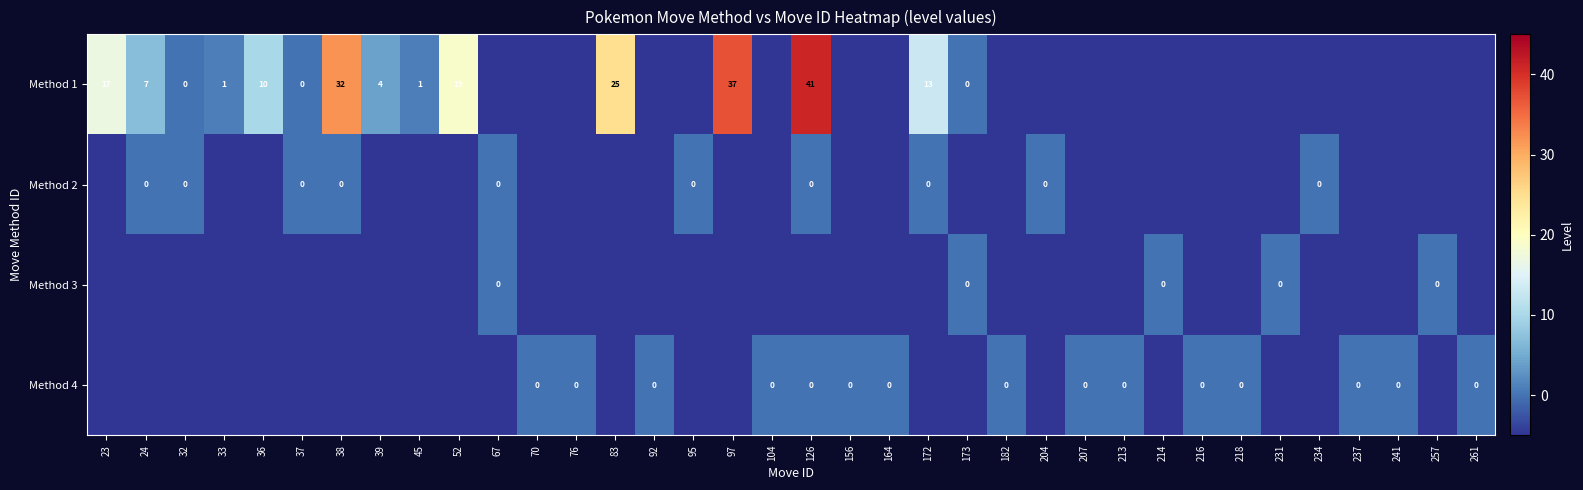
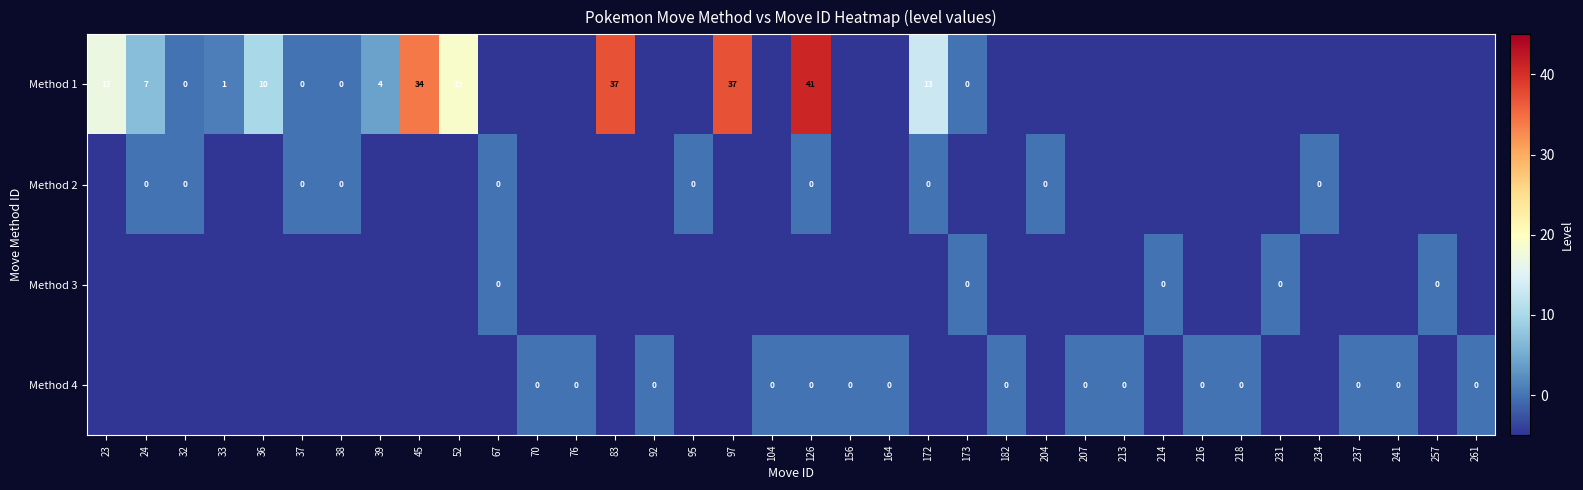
Method 1, 38: 32 -> 0
Method 1, 45: 1 -> 34
Method 1, 83: 25 -> 37
